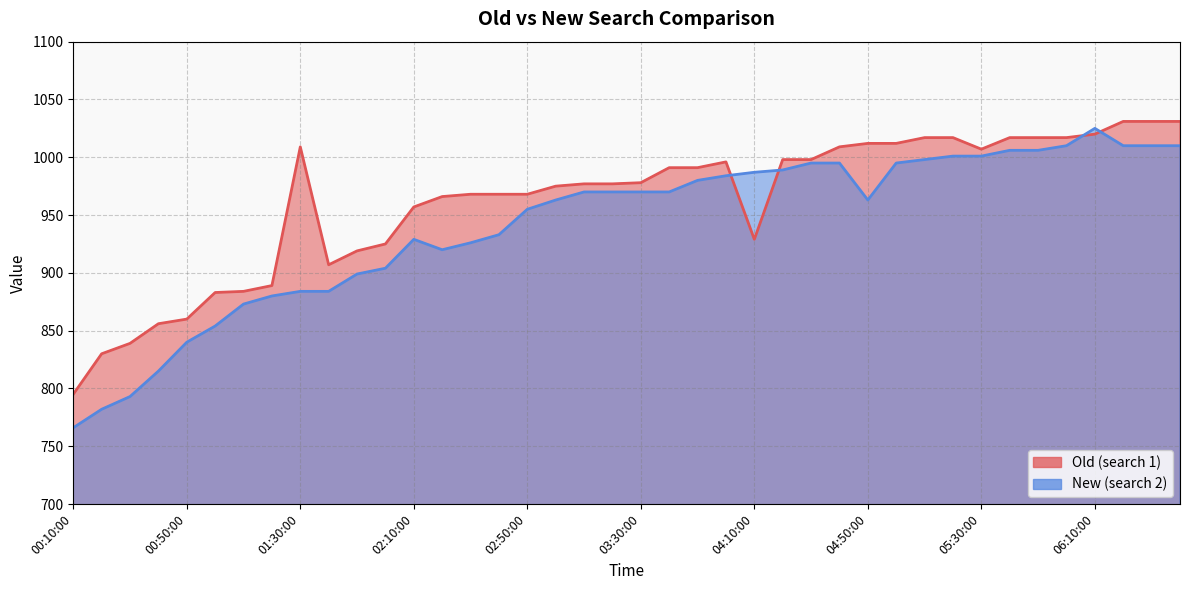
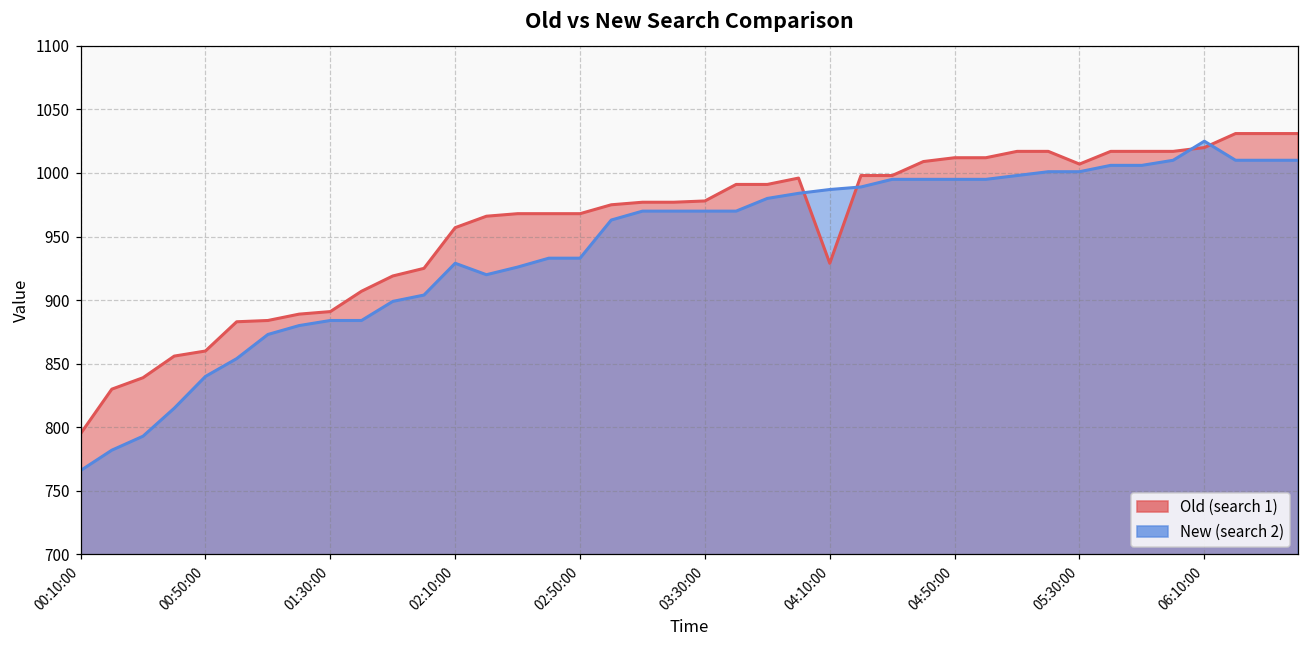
Old (search 1), 01:30:00: 1009 -> 891
New (search 2), 02:50:00: 955 -> 933
New (search 2), 04:50:00: 963 -> 995
